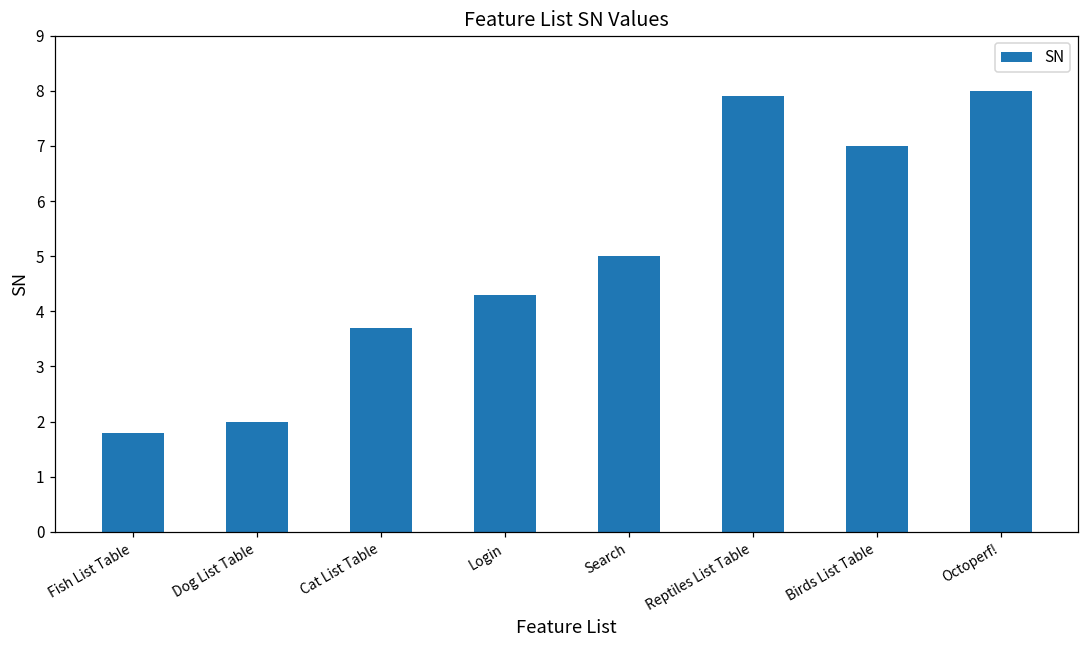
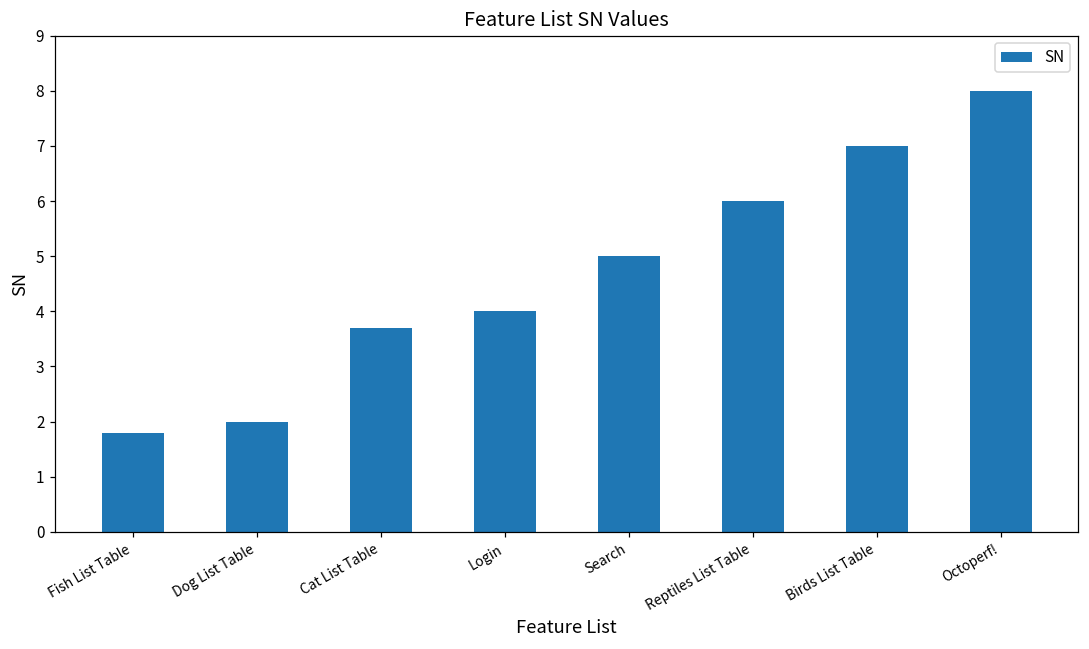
Login: 4.3 -> 4.0
Reptiles List Table: 7.9 -> 6.0
